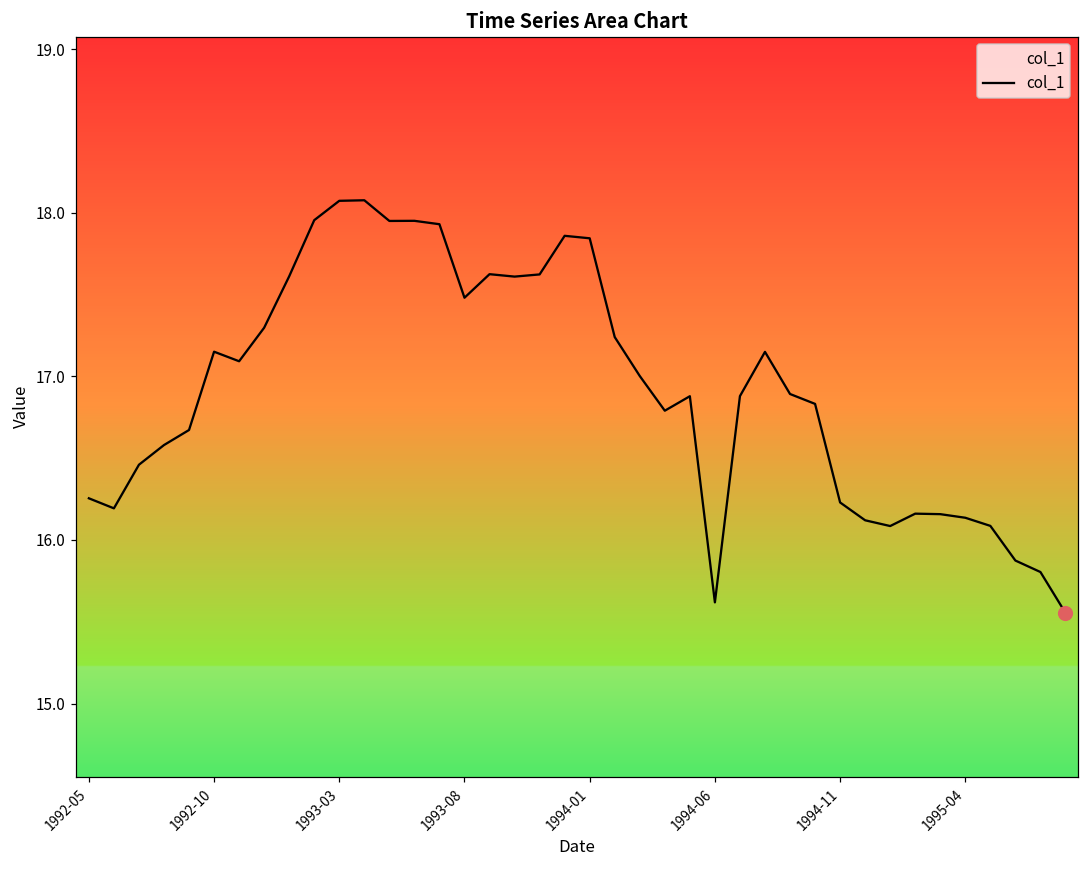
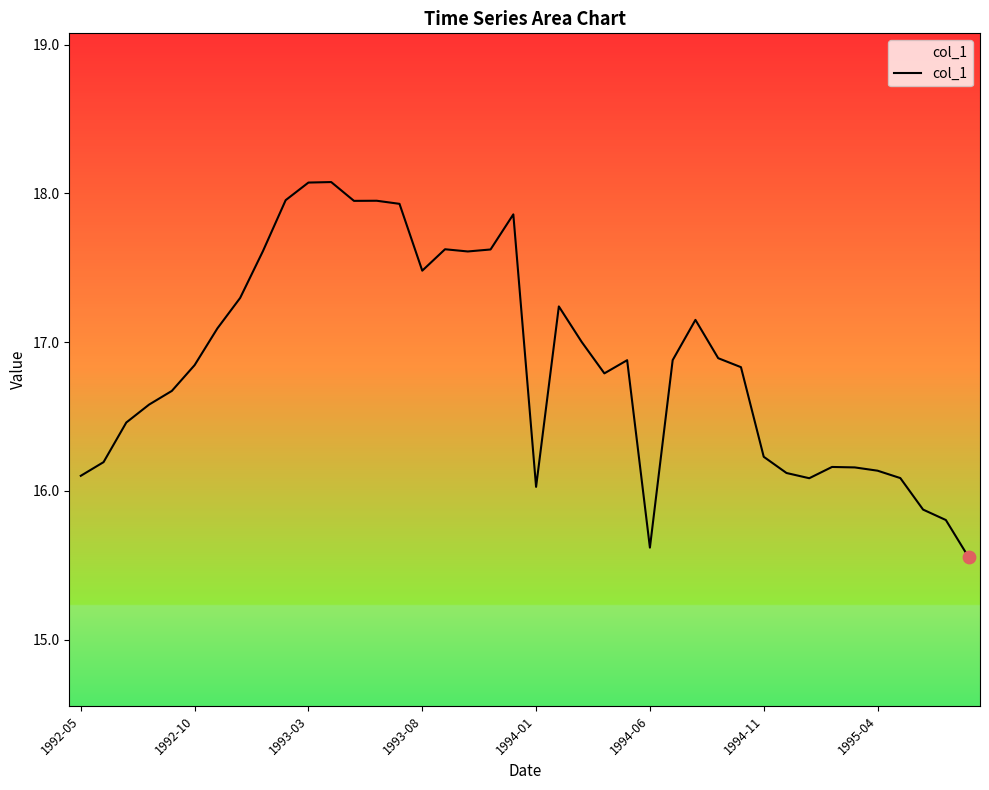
col_1, 1992-05: 16.25 -> 16.10
col_1, 1992-10: 17.15 -> 16.85
col_1, 1994-01: 17.84 -> 16.03
